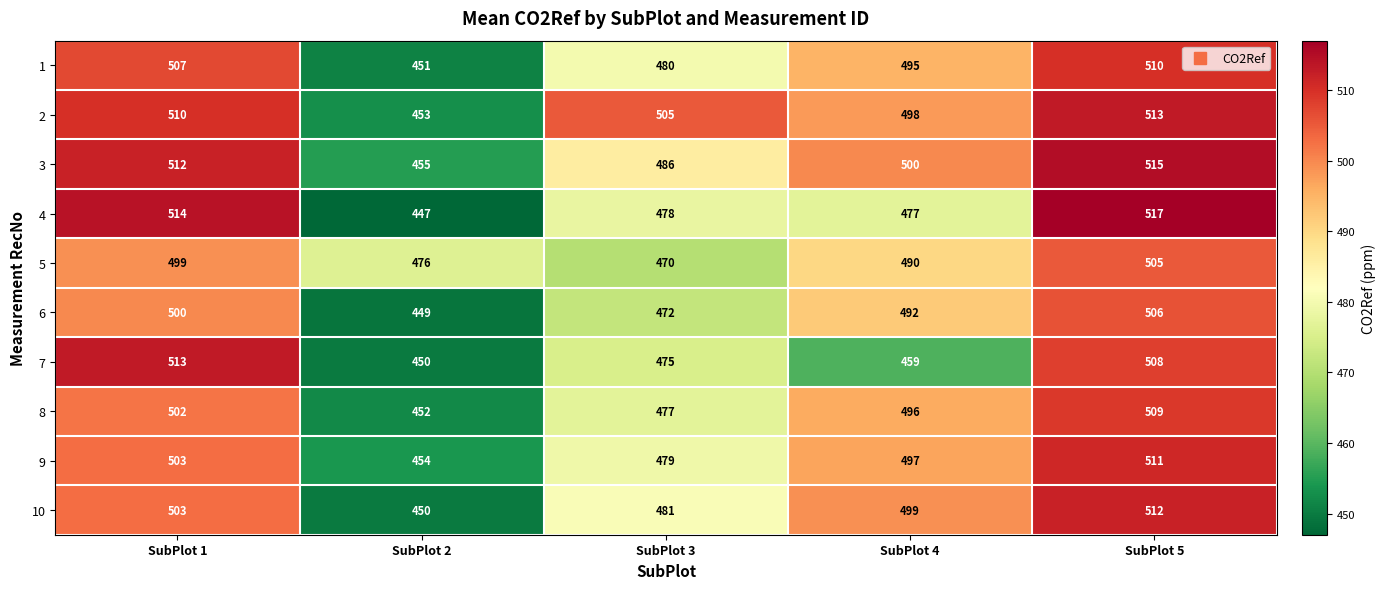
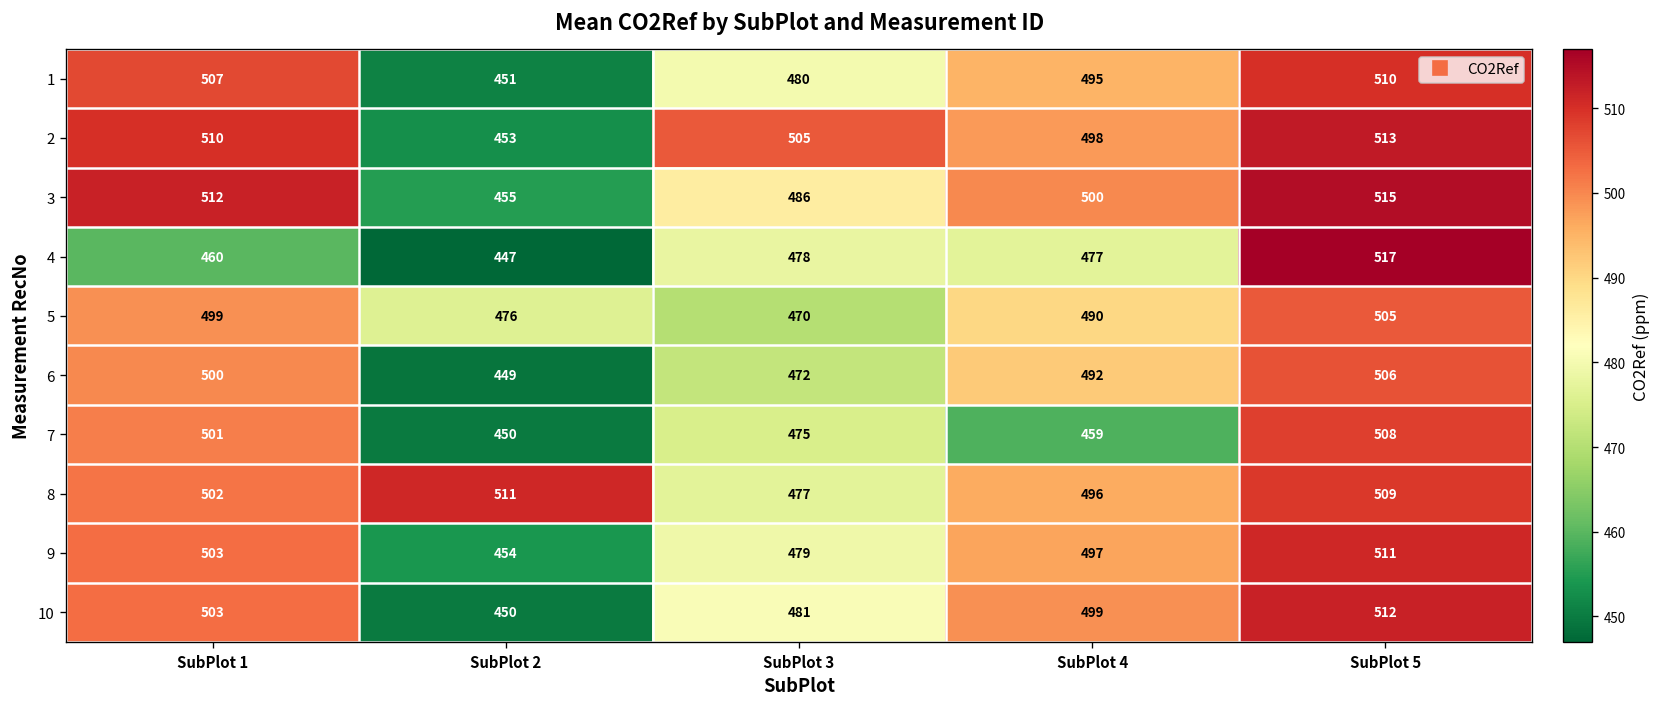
4, SubPlot 1: 514 -> 460
7, SubPlot 1: 513 -> 501
8, SubPlot 2: 452 -> 511
